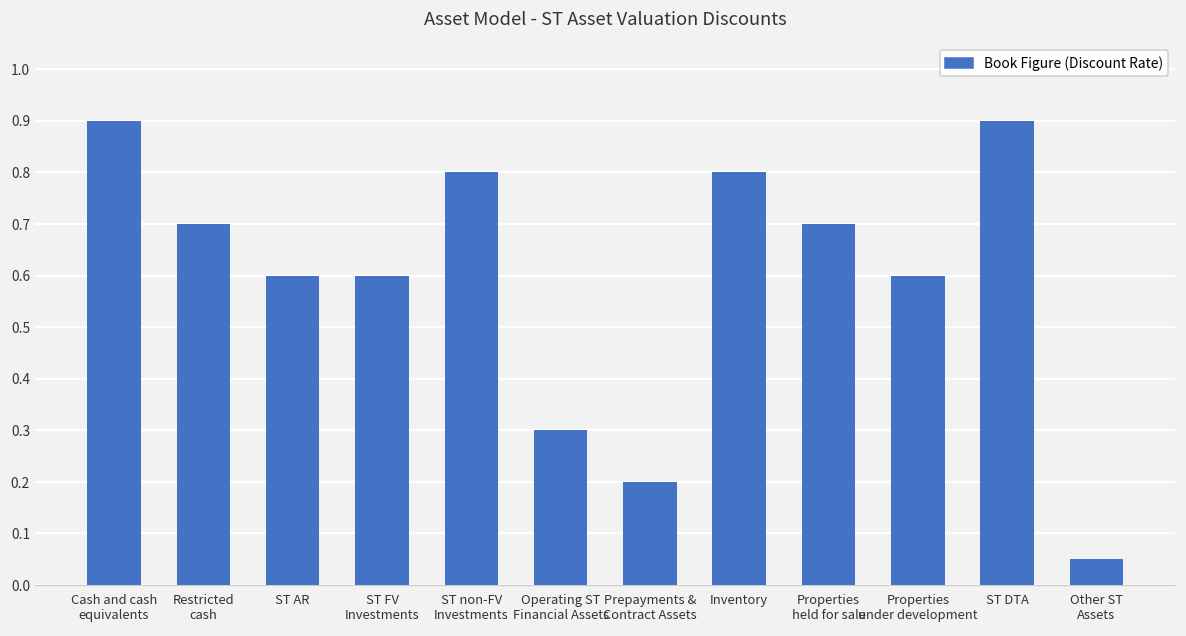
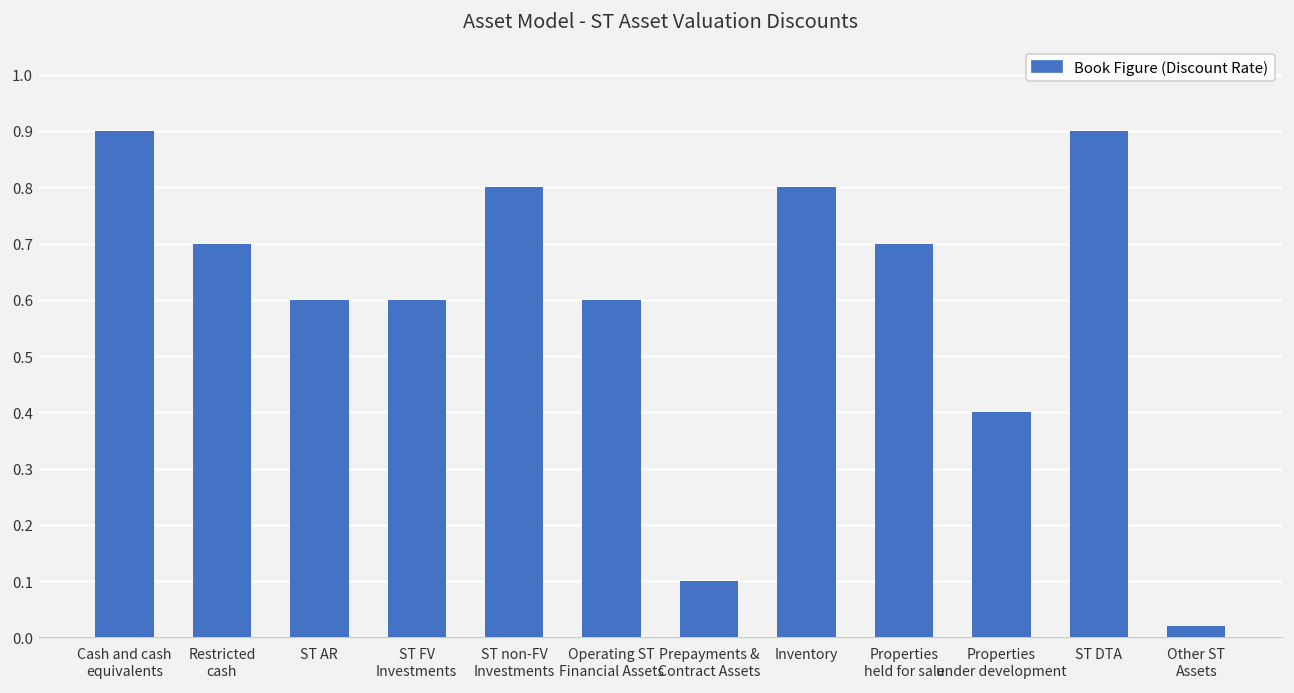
Operating ST Financial Assets: 0.3 -> 0.6
Prepayments & Contract Assets: 0.2 -> 0.1
Properties under development: 0.6 -> 0.4
Other ST Assets: 0.05 -> 0.02
